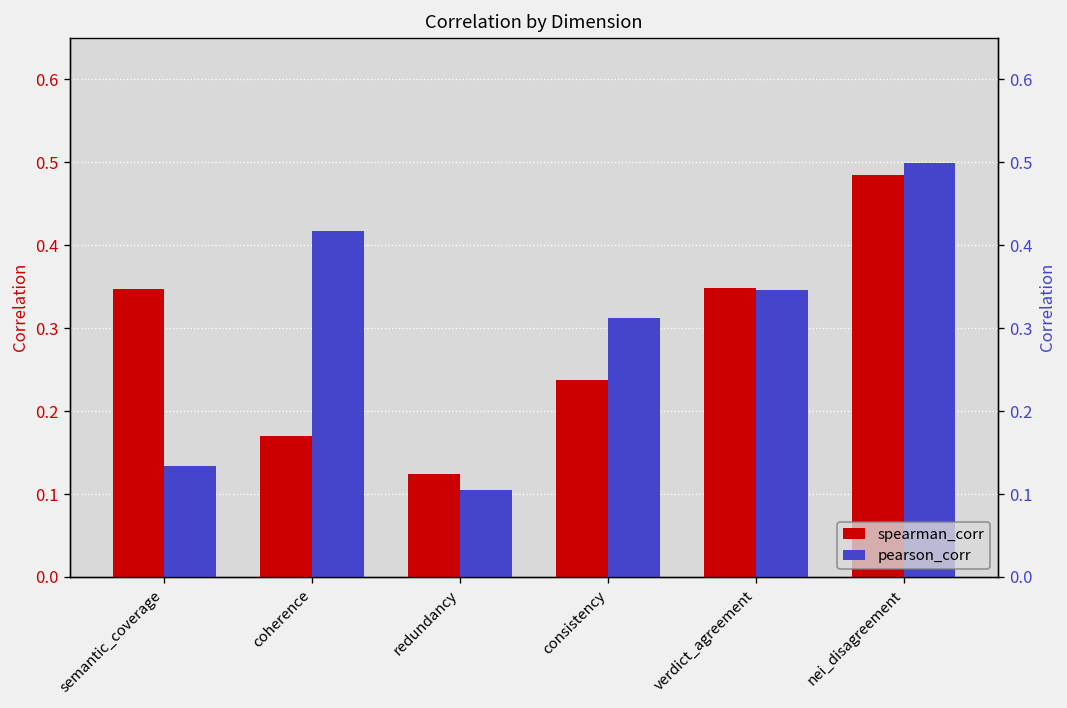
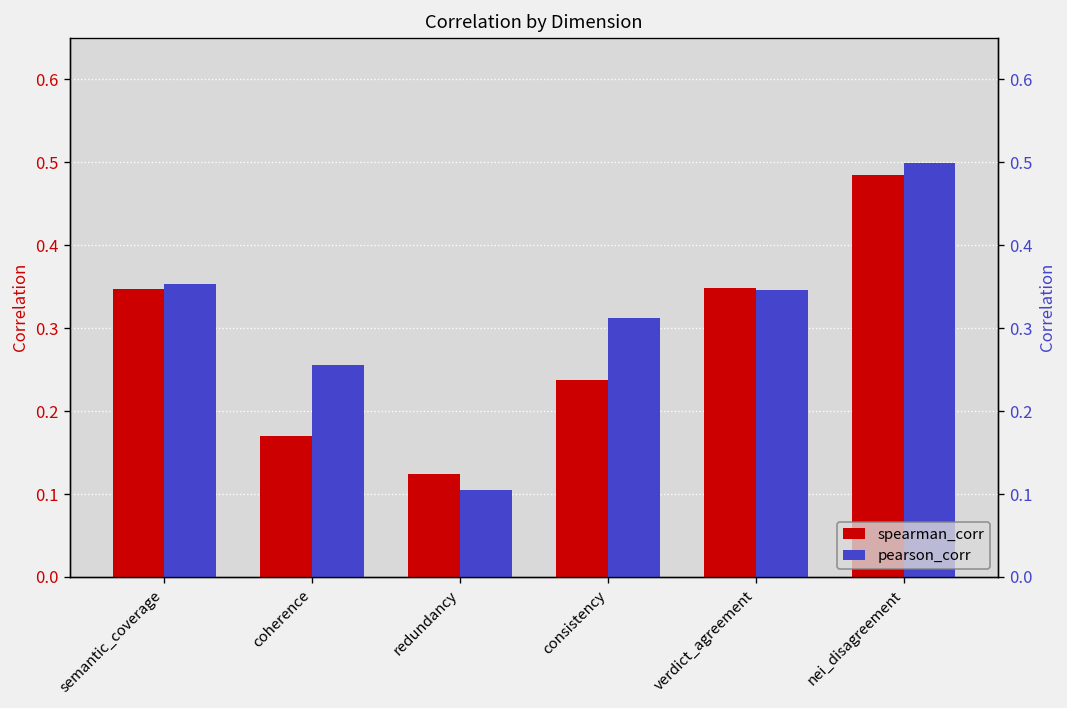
pearson_corr, semantic_coverage: 0.13 -> 0.35
pearson_corr, coherence: 0.42 -> 0.26
